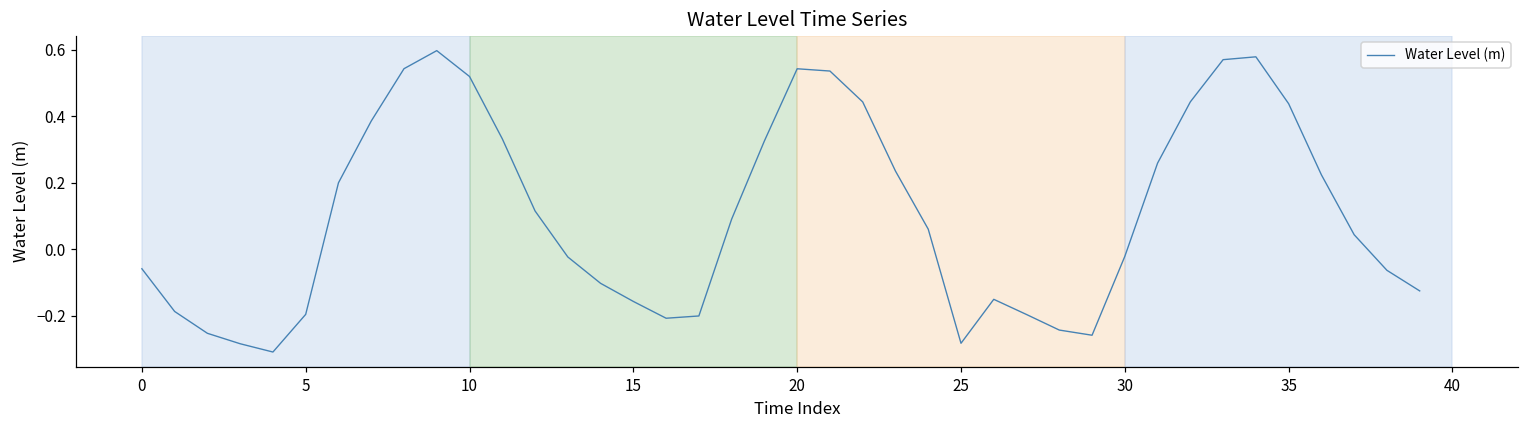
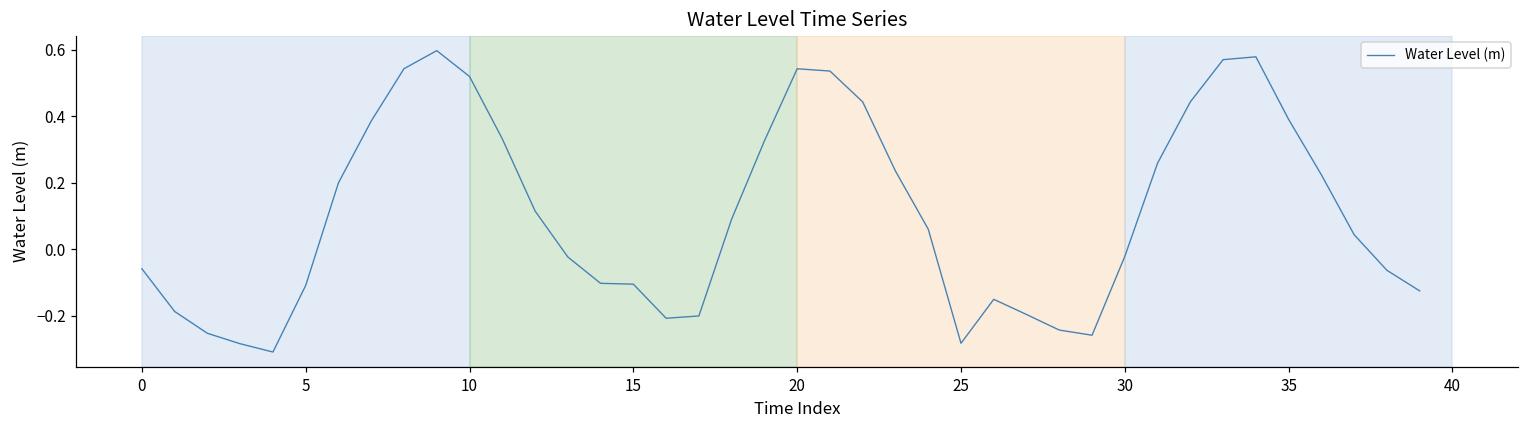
5: -0.20 -> -0.11
15: -0.16 -> -0.11
35: 0.44 -> 0.39
